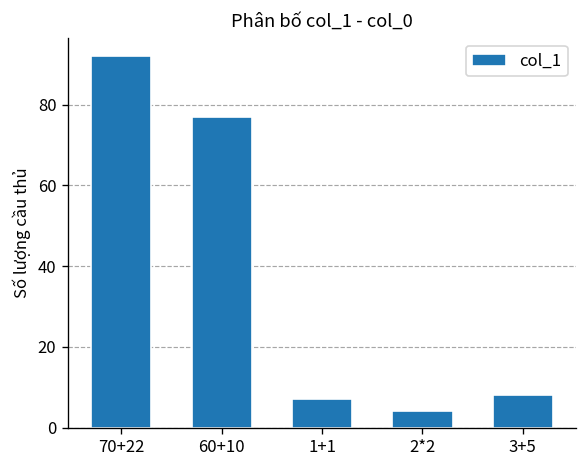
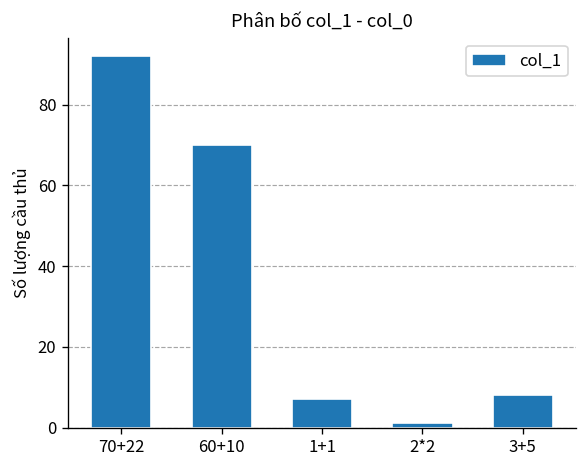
60+10: 77 -> 70
2*2: 4 -> 1
